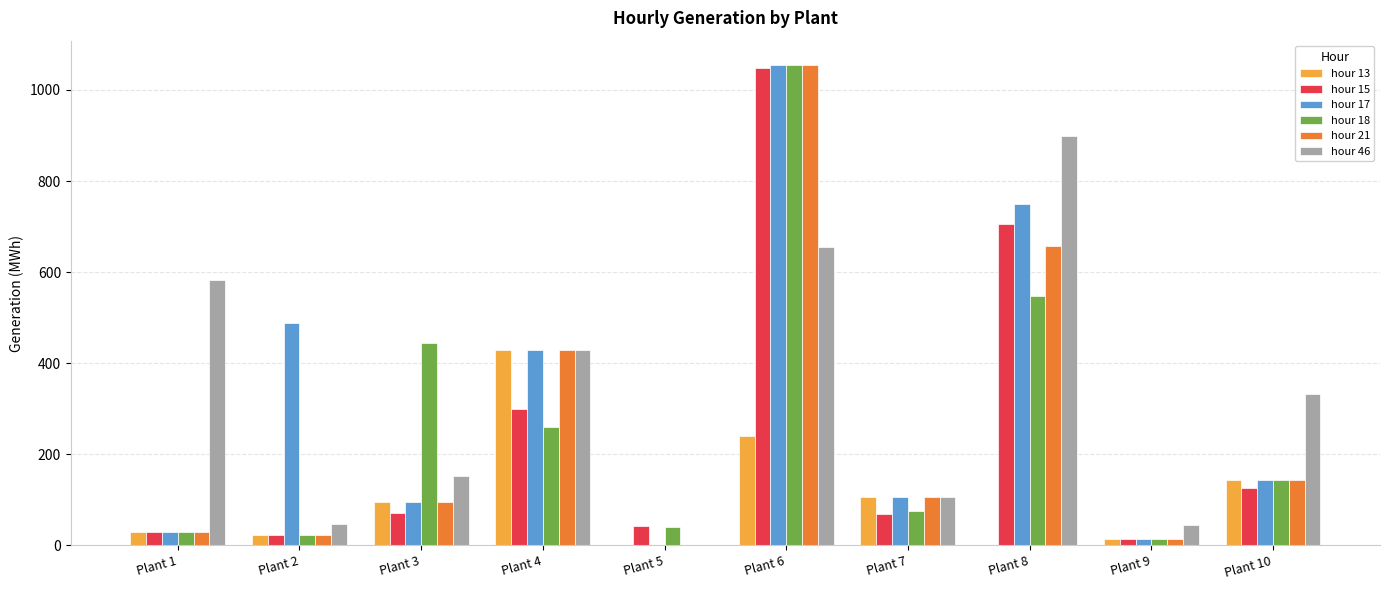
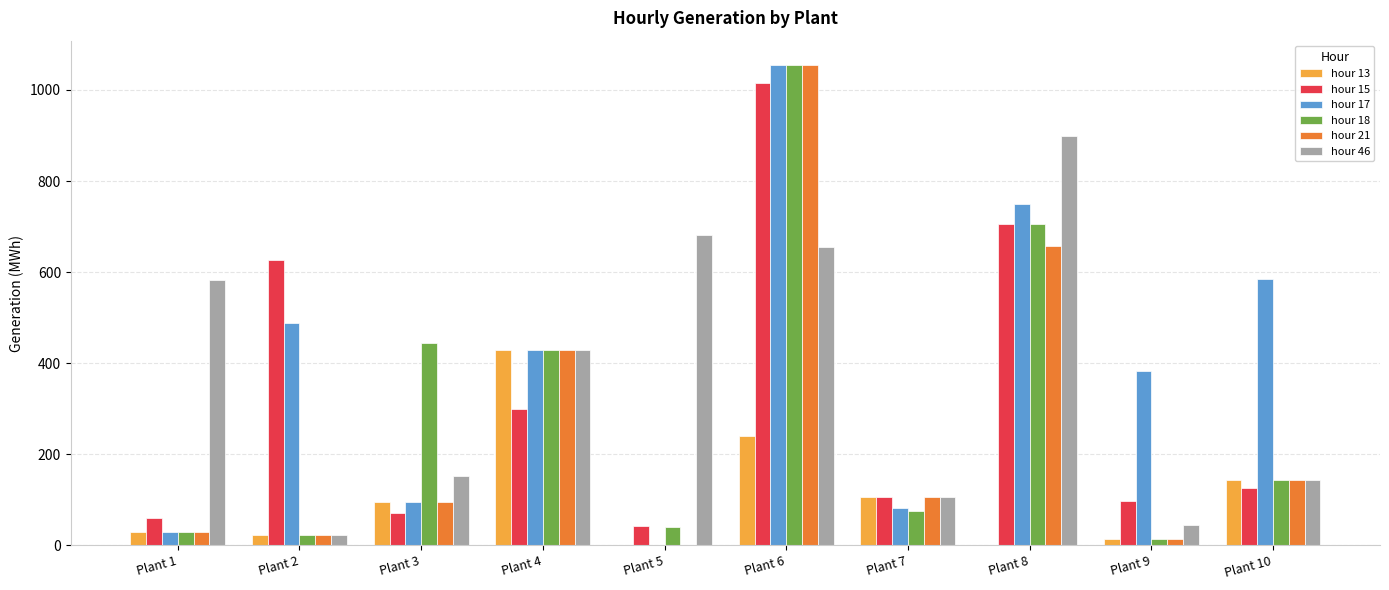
hour 15, Plant 1: 30 -> 60
hour 15, Plant 2: 20 -> 630
hour 46, Plant 2: 50 -> 20
hour 18, Plant 4: 260 -> 430
hour 46, Plant 5: 0 -> 680
hour 15, Plant 6: 1050 -> 1020
hour 15, Plant 7: 70 -> 110
hour 17, Plant 7: 110 -> 80
hour 18, Plant 8: 550 -> 710
hour 15, Plant 9: 10 -> 100
hour 17, Plant 9: 10 -> 380
hour 17, Plant 10: 140 -> 580
hour 46, Plant 10: 330 -> 140
